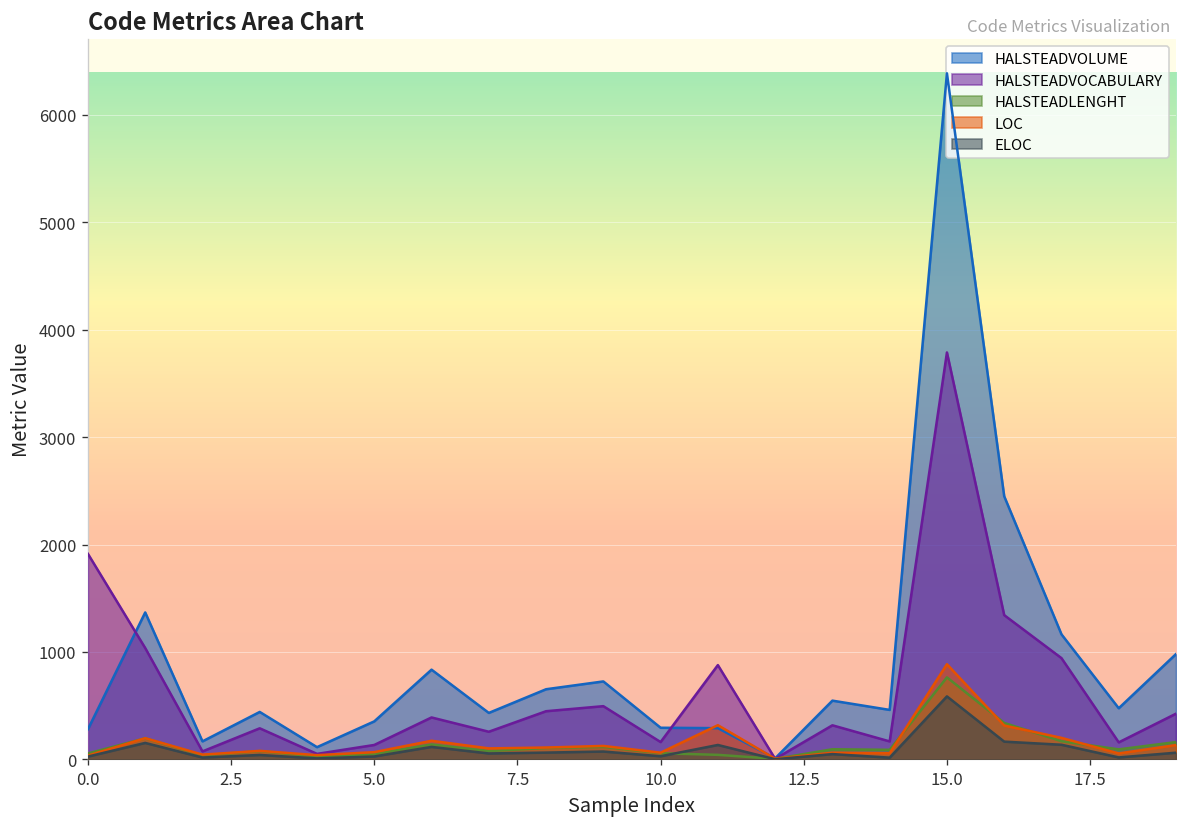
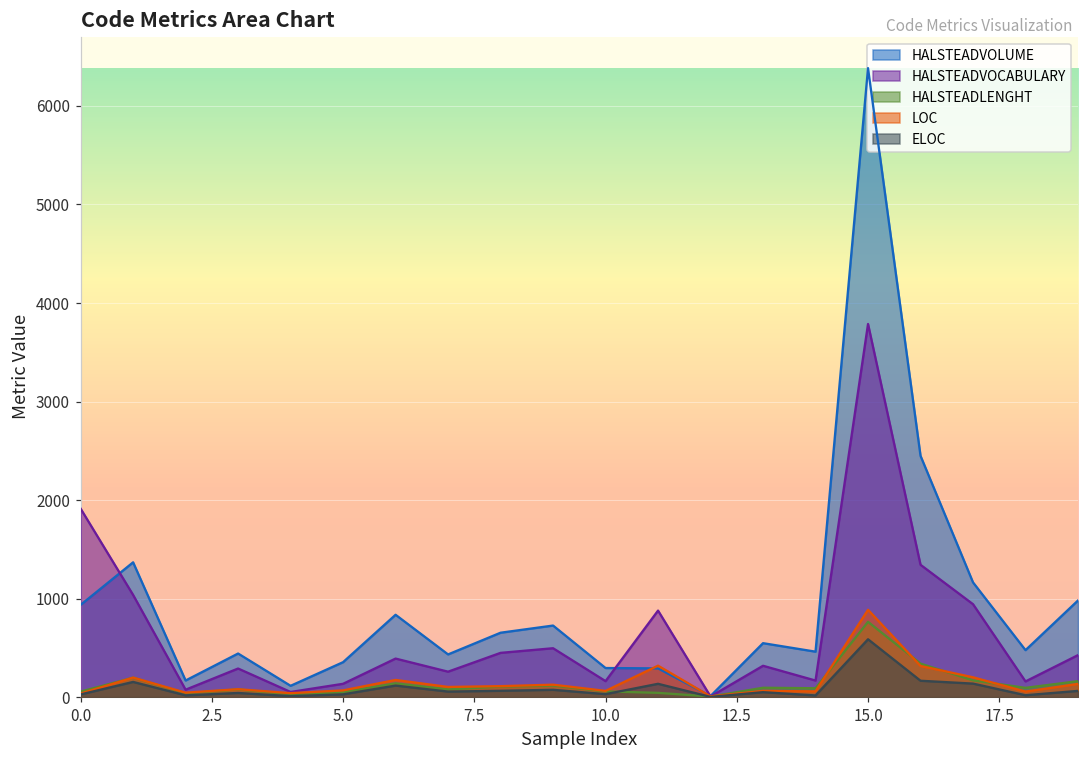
HALSTEADVOLUME, 0.0: 300 -> 900
